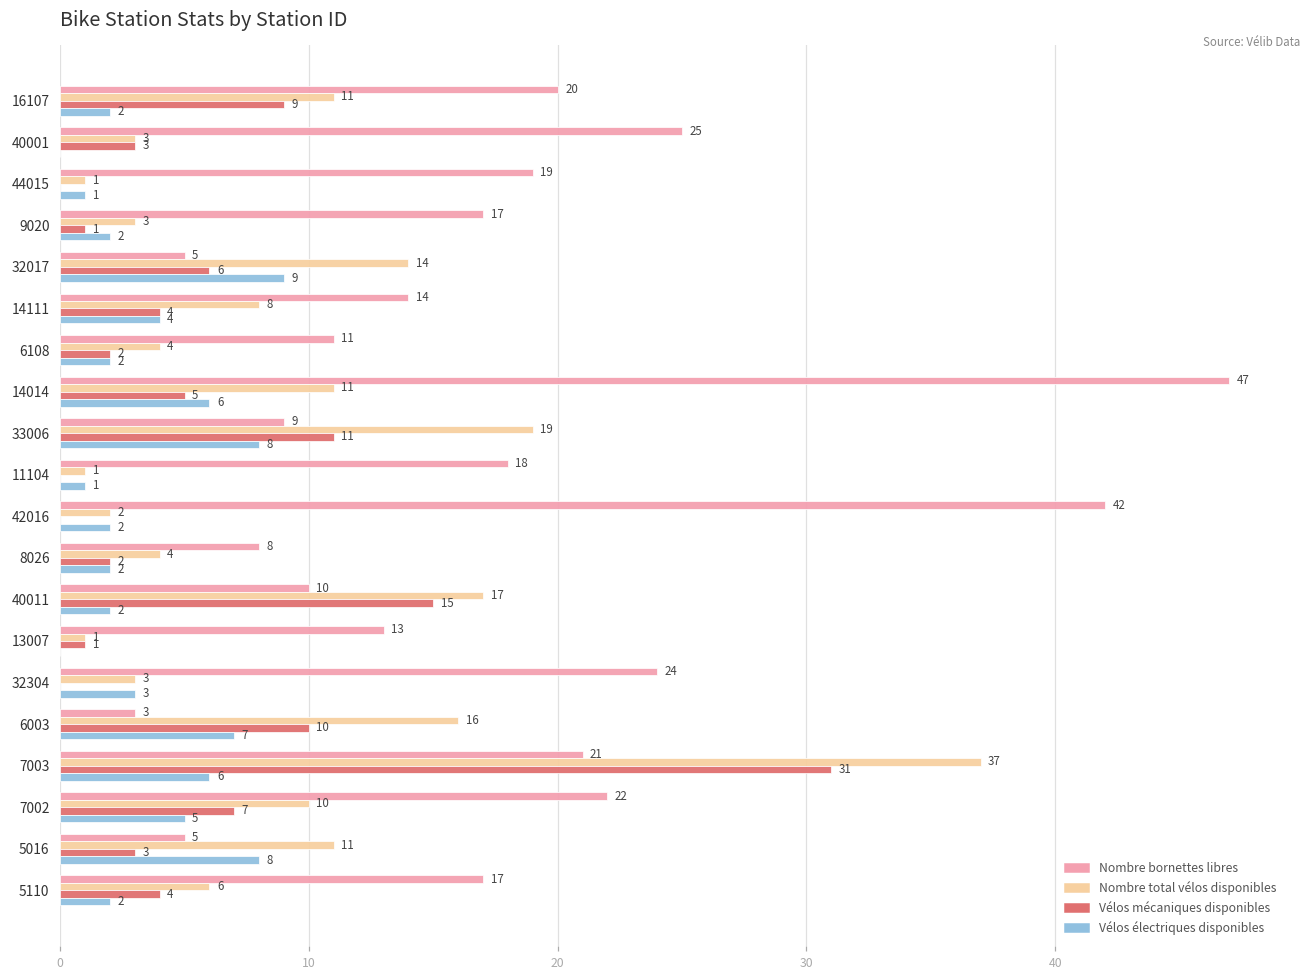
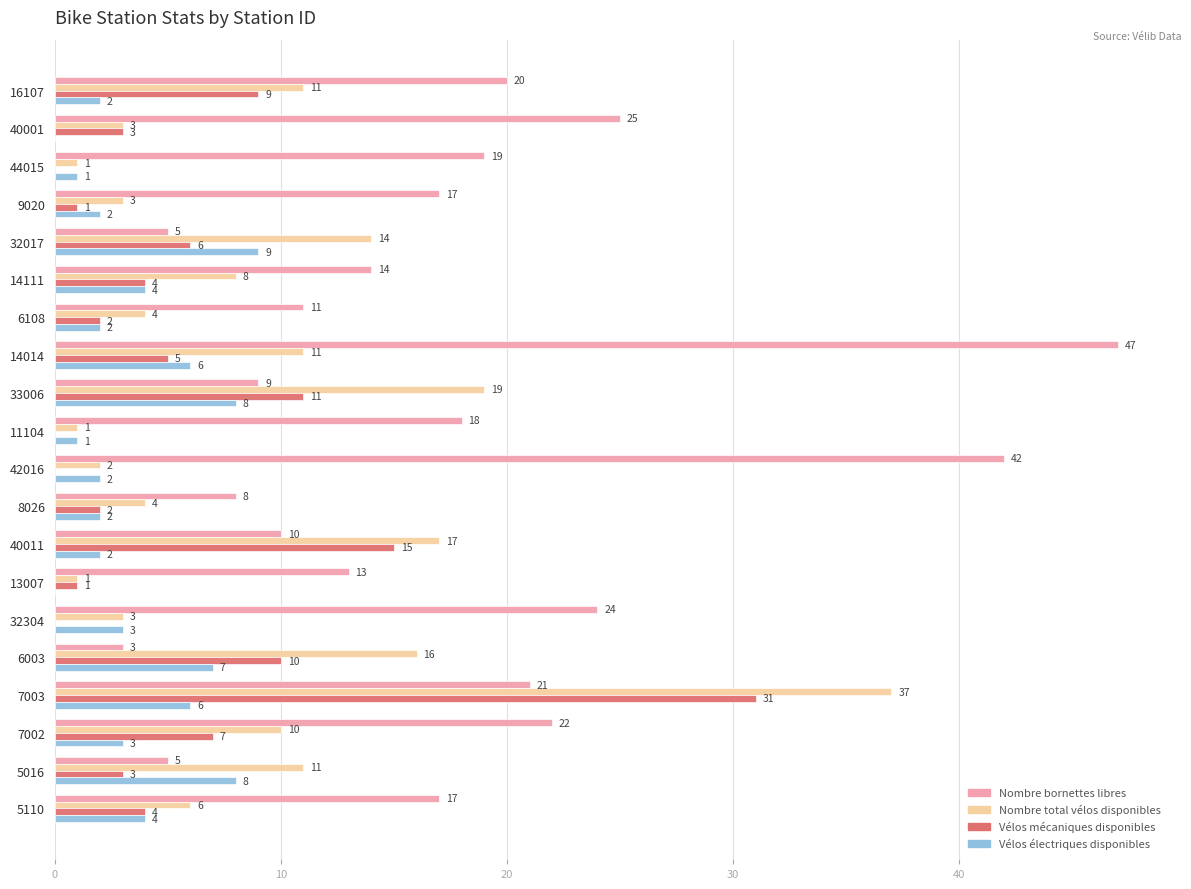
Vélos électriques disponibles, 7002: 5 -> 3
Vélos électriques disponibles, 5110: 2 -> 4
